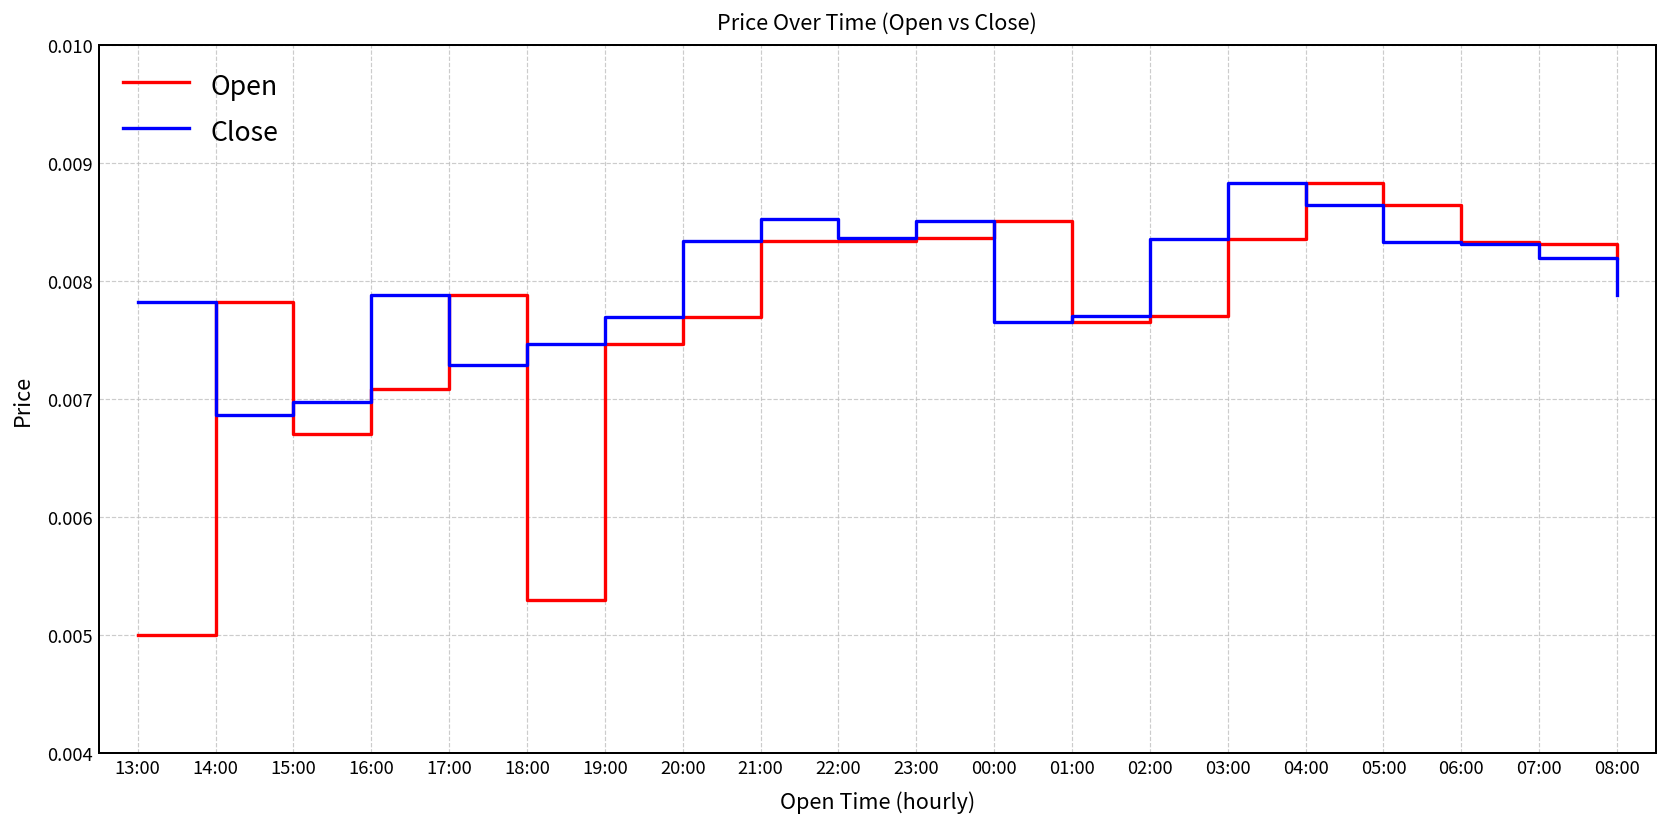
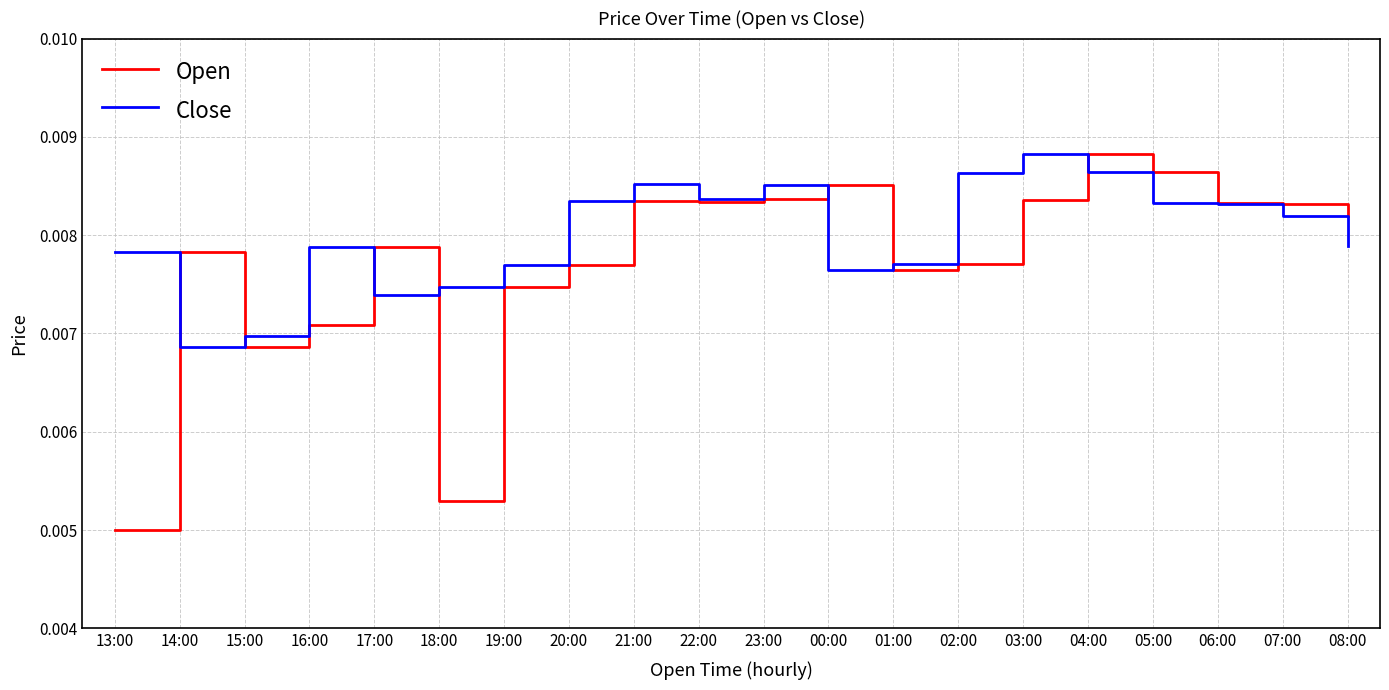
Open, 15:00: 0.0067 -> 0.0069
Close, 17:00: 0.0073 -> 0.0074
Close, 02:00: 0.0084 -> 0.0086
